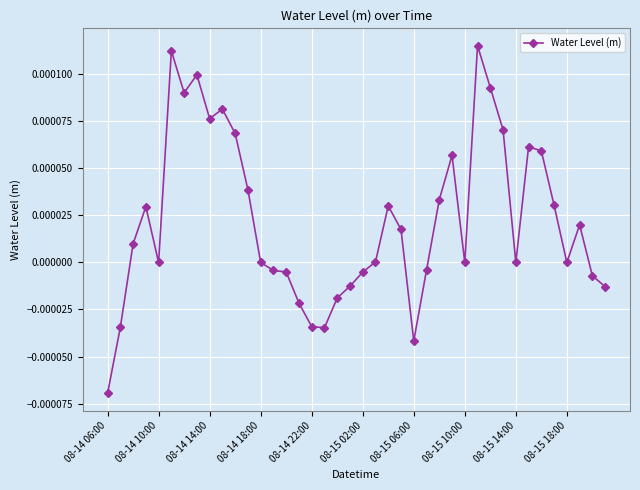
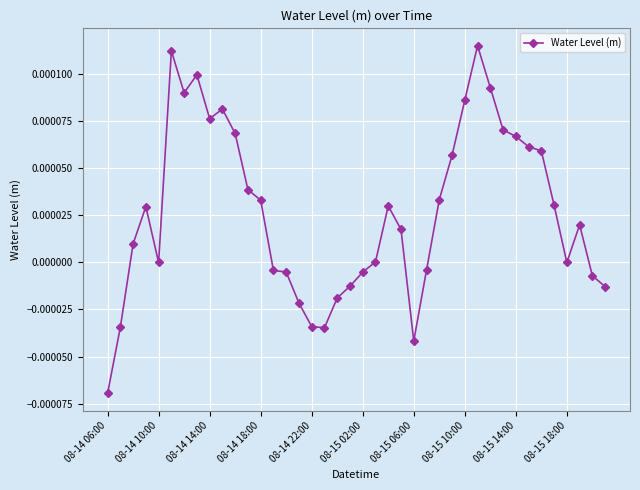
08-14 18:00: 0.00000 -> 0.00003
08-15 10:00: 0.0000 -> 0.0001
08-15 14:00: 0.0000 -> 0.0001
